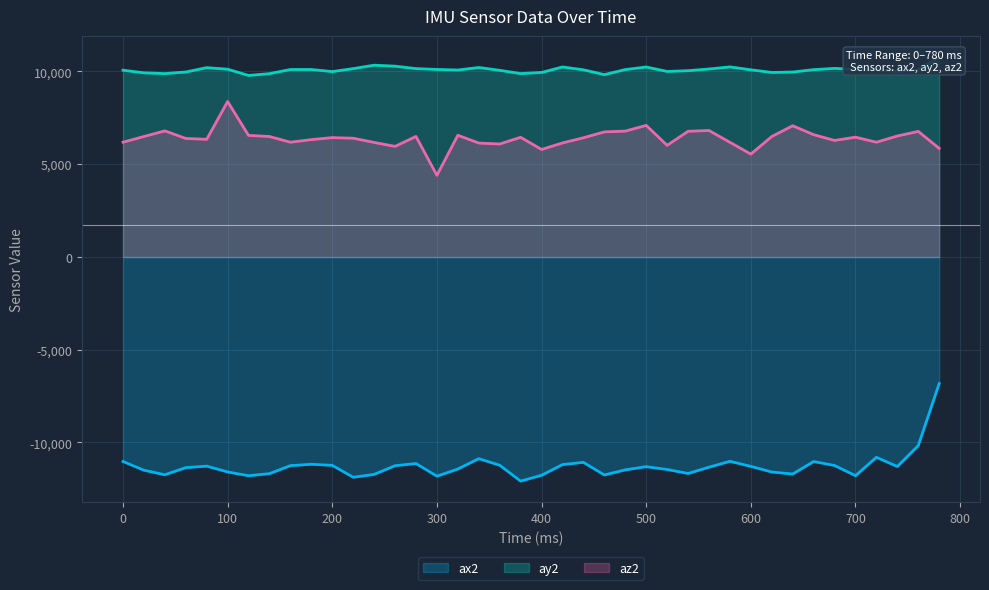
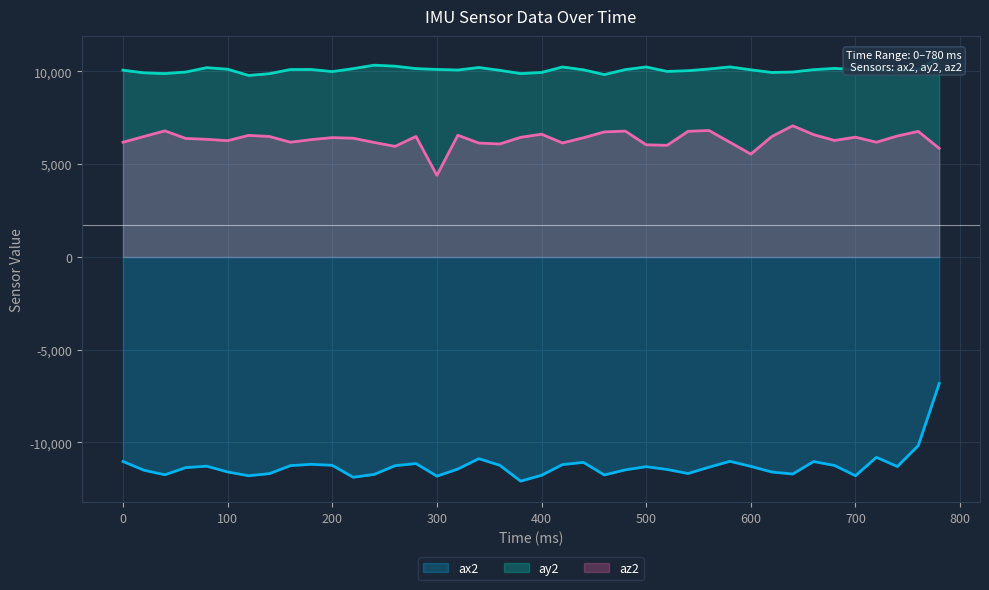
az2, 100: 8,400 -> 6,300
az2, 400: 5,800 -> 6,600
az2, 500: 7,100 -> 6,000
